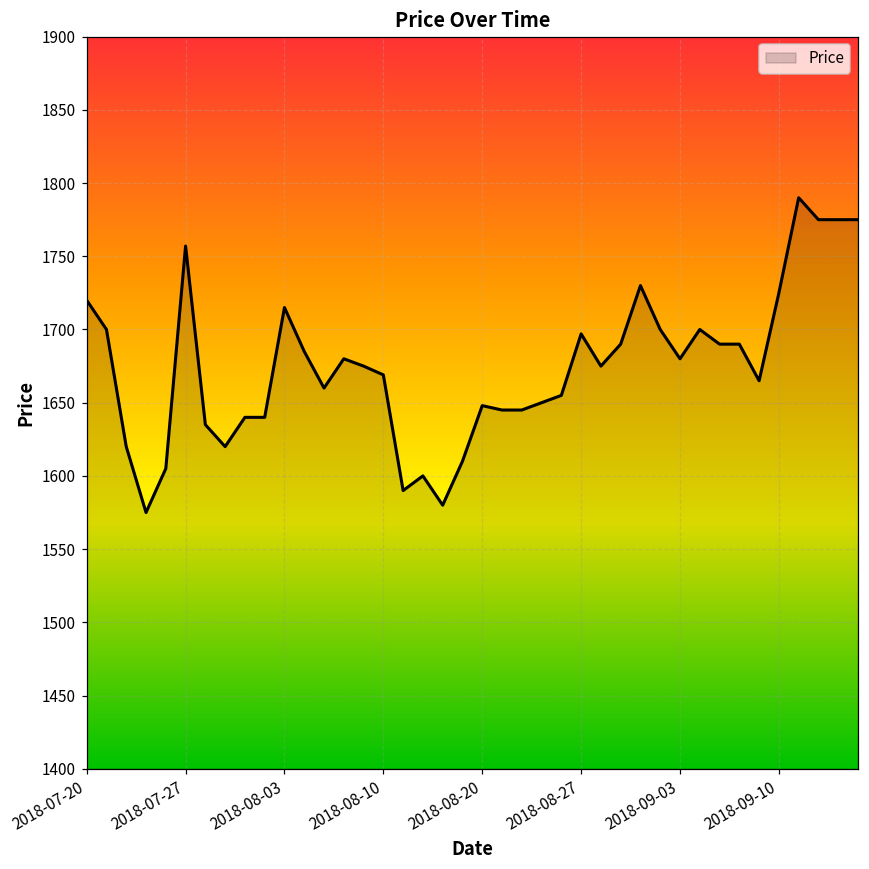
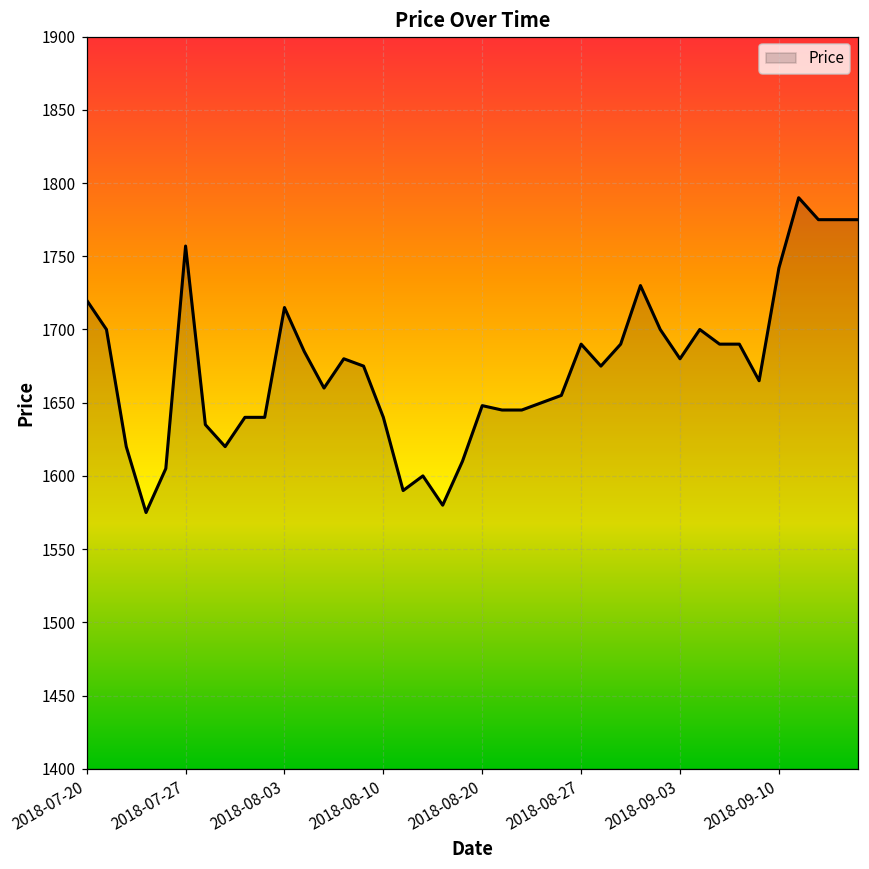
2018-08-10: 1669 -> 1640
2018-08-27: 1697 -> 1690
2018-09-10: 1725 -> 1742
